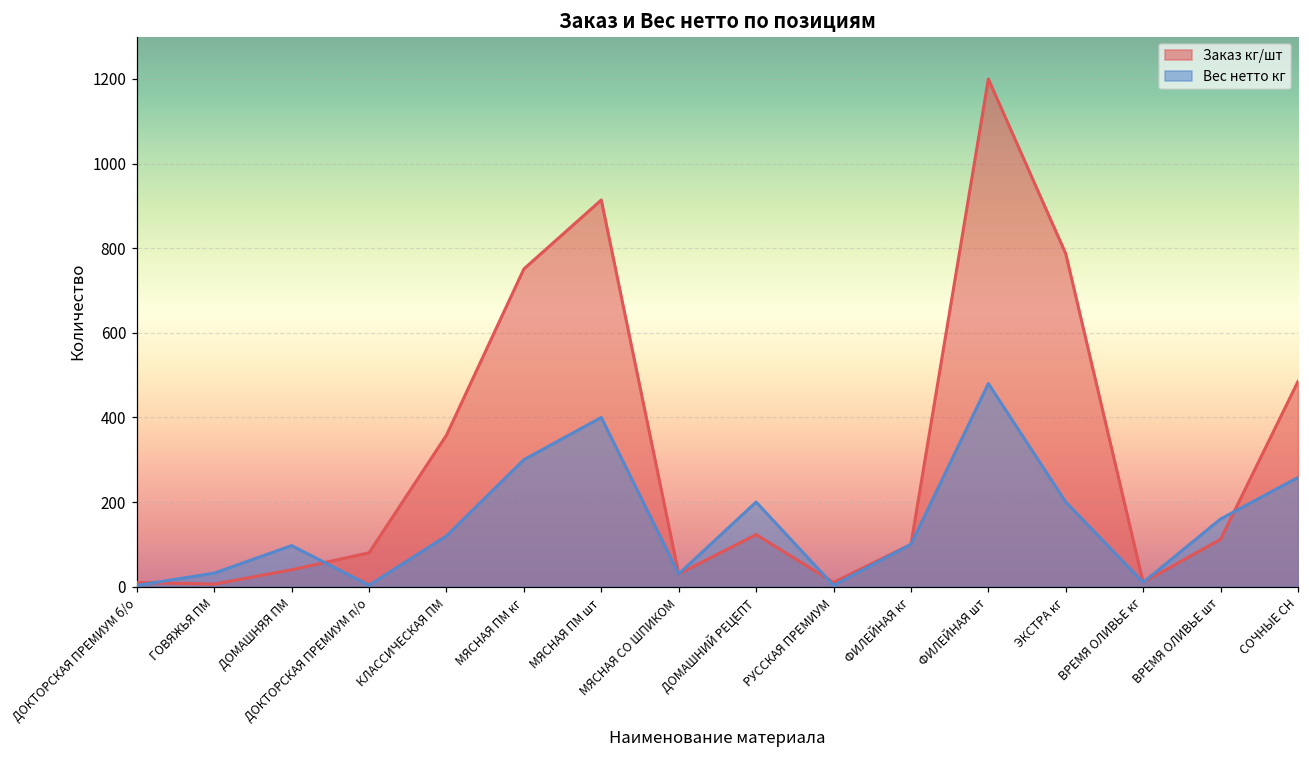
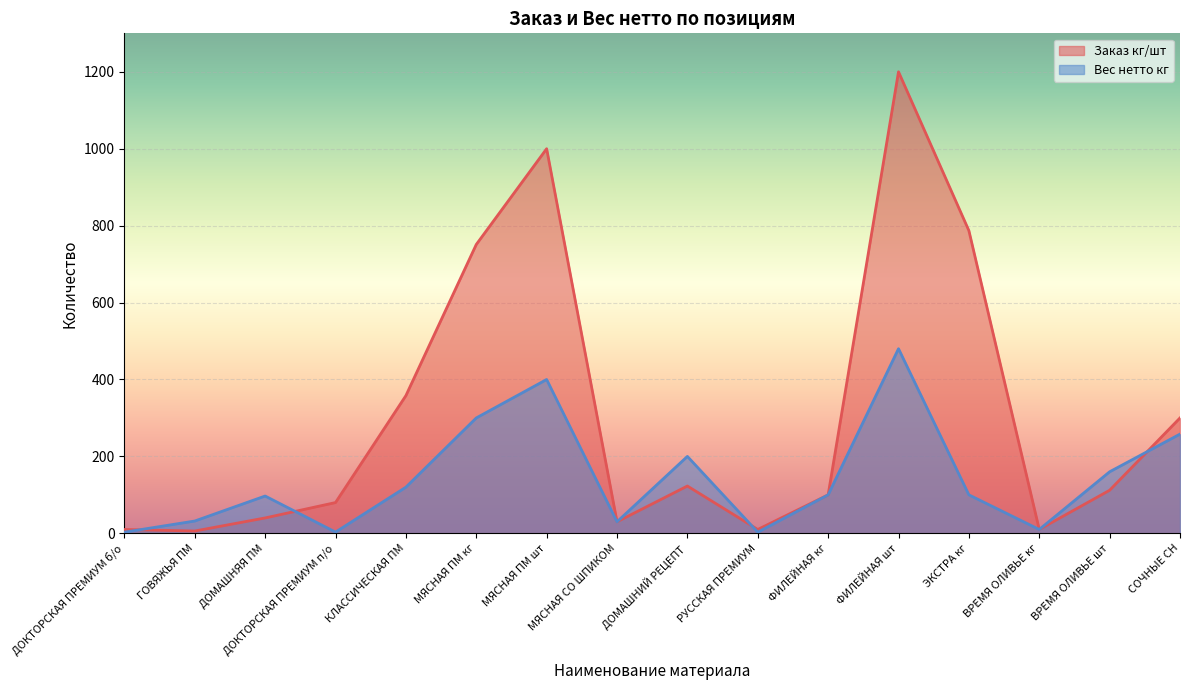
Заказ кг/шт, МЯСНАЯ ПМ шт: 910 -> 1000
Вес нетто кг, ЭКСТРА кг: 200 -> 100
Заказ кг/шт, СОЧНЫЕ СН: 490 -> 300
